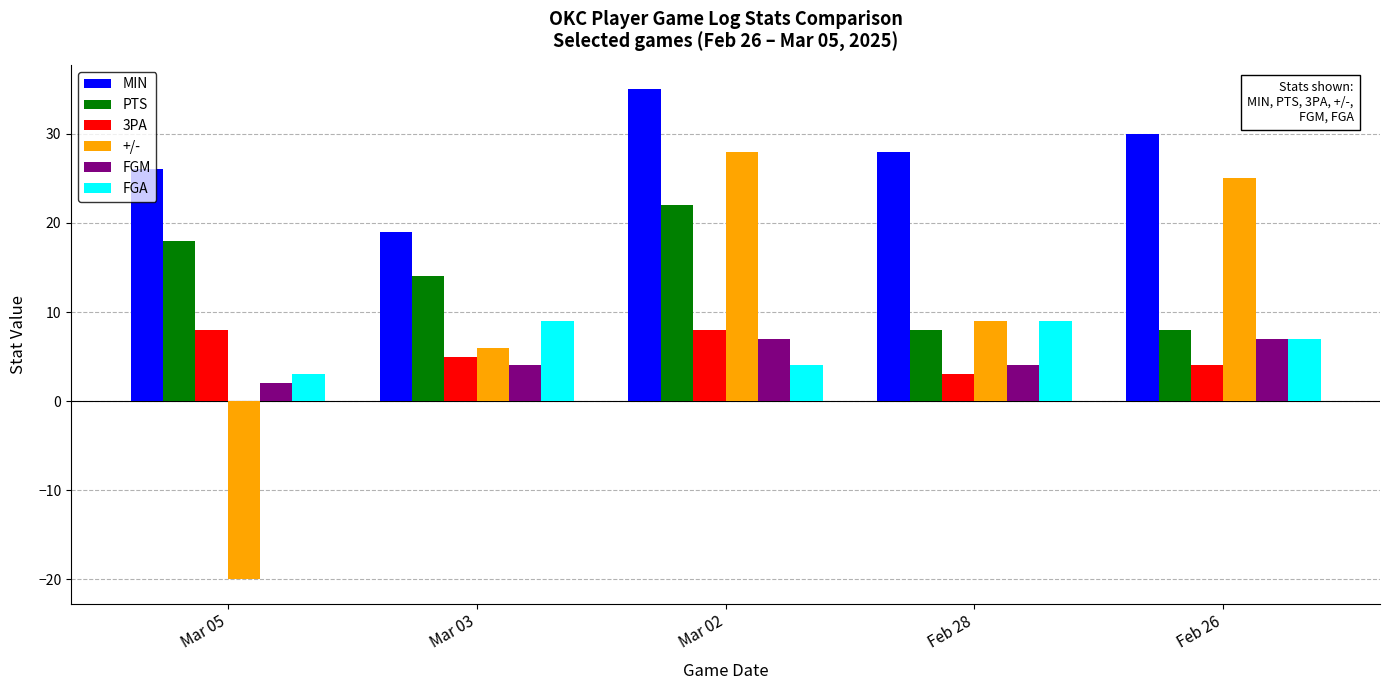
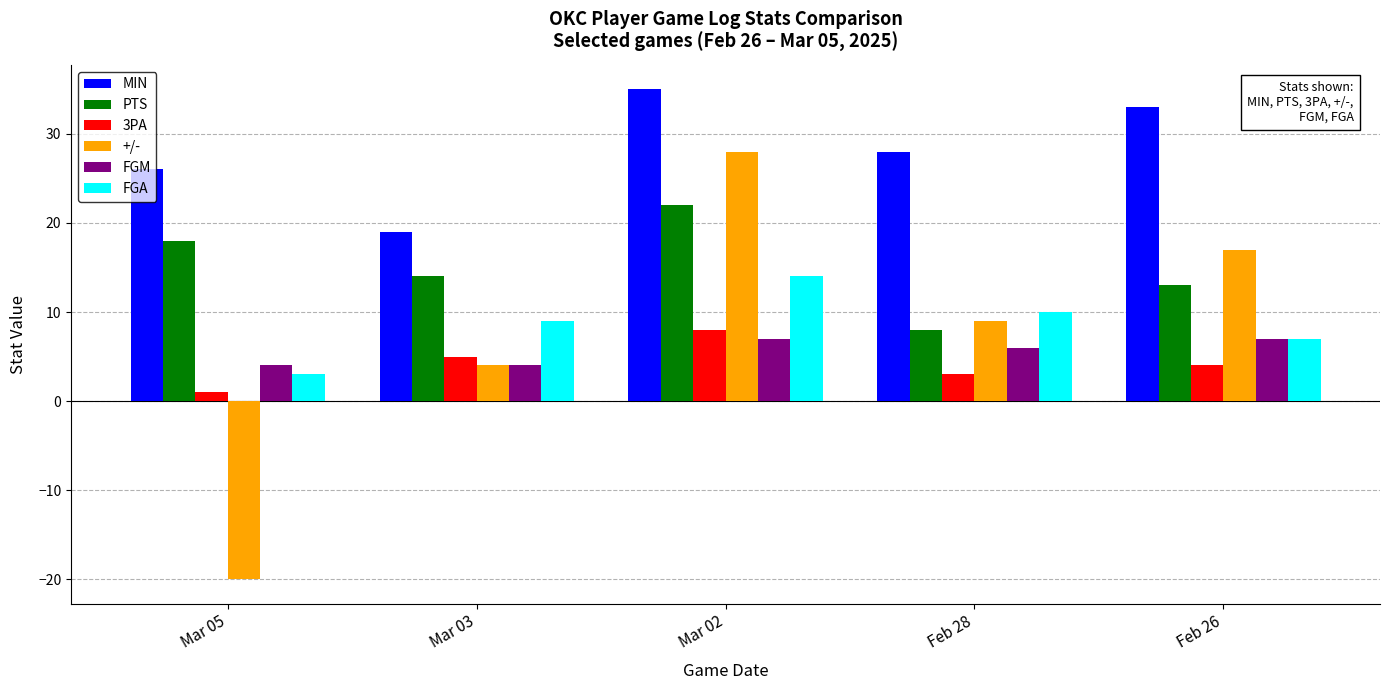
3PA, Mar 05: 8 -> 1
FGM, Mar 05: 2 -> 4
+/-, Mar 03: 6 -> 4
FGA, Mar 02: 4 -> 14
FGM, Feb 28: 4 -> 6
FGA, Feb 28: 9 -> 10
MIN, Feb 26: 30 -> 33
PTS, Feb 26: 8 -> 13
+/-, Feb 26: 25 -> 17
